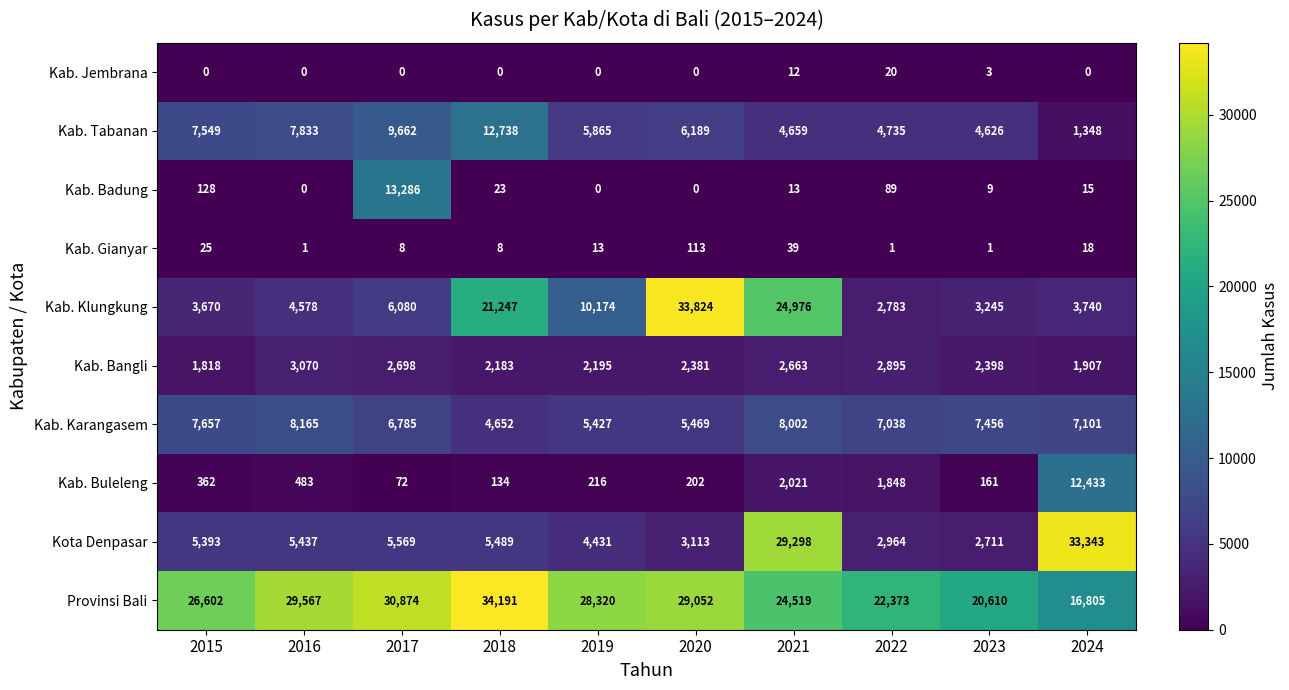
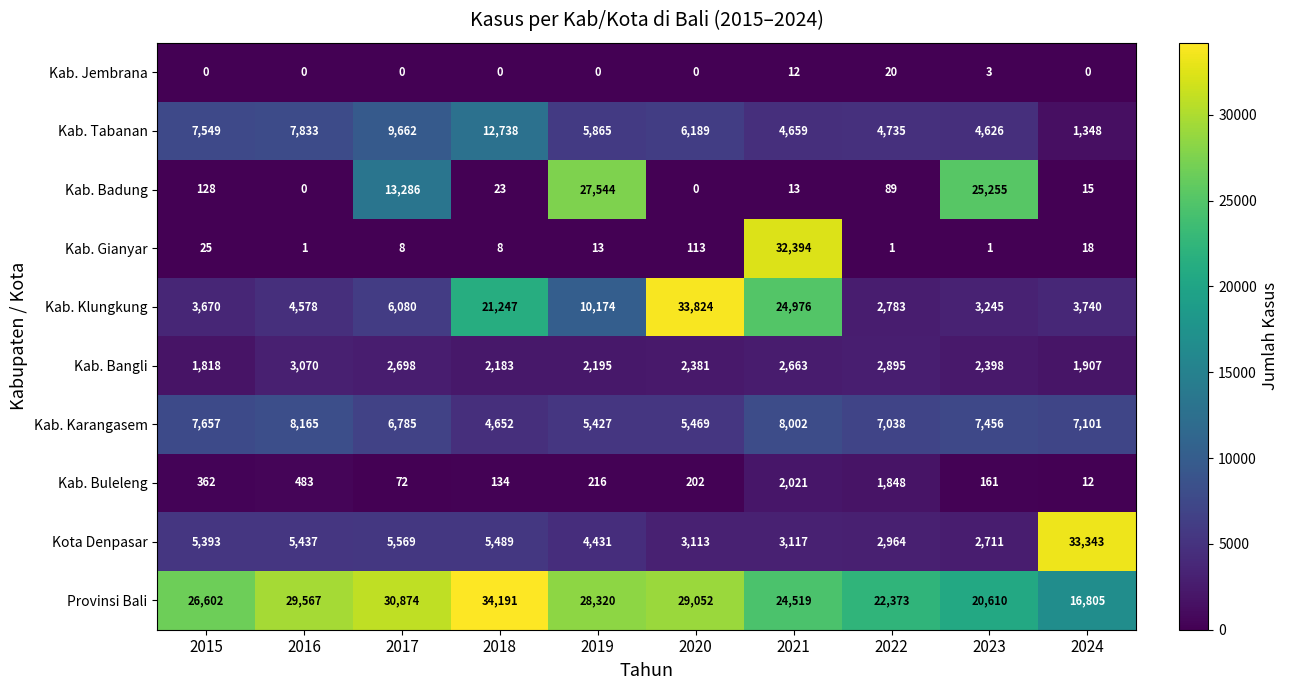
Kab. Badung, 2019: 0 -> 27,544
Kab. Badung, 2023: 9 -> 25,255
Kab. Gianyar, 2021: 39 -> 32,394
Kab. Buleleng, 2024: 12,433 -> 12
Kota Denpasar, 2021: 29,298 -> 3,117
